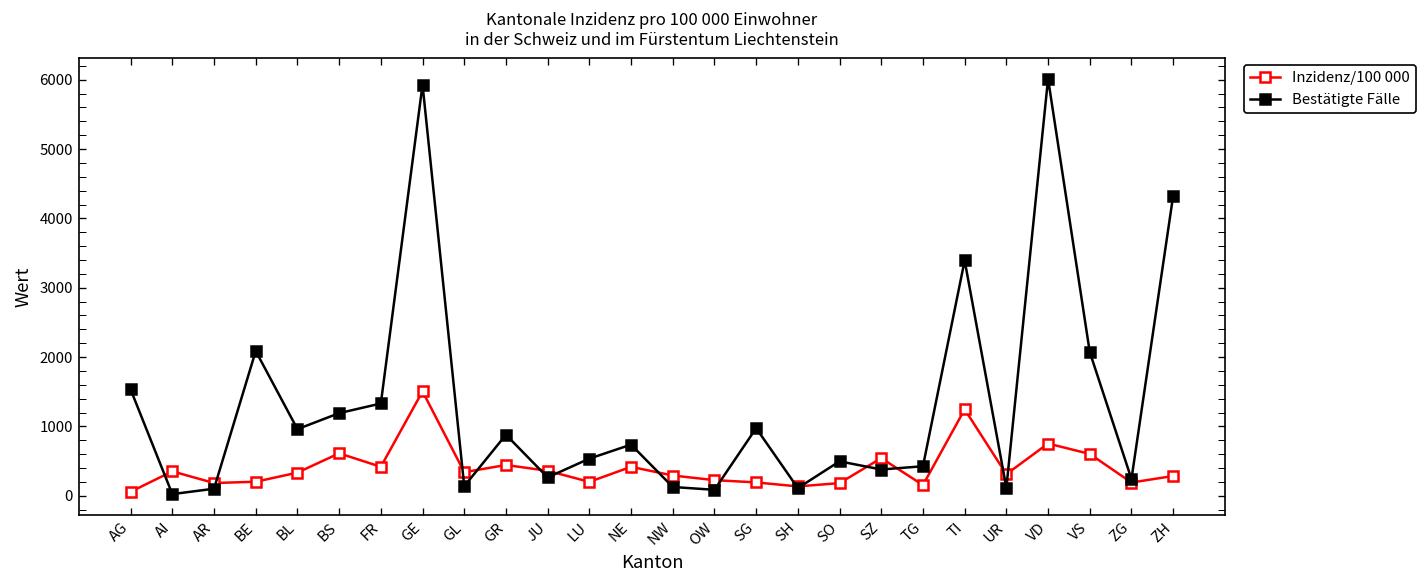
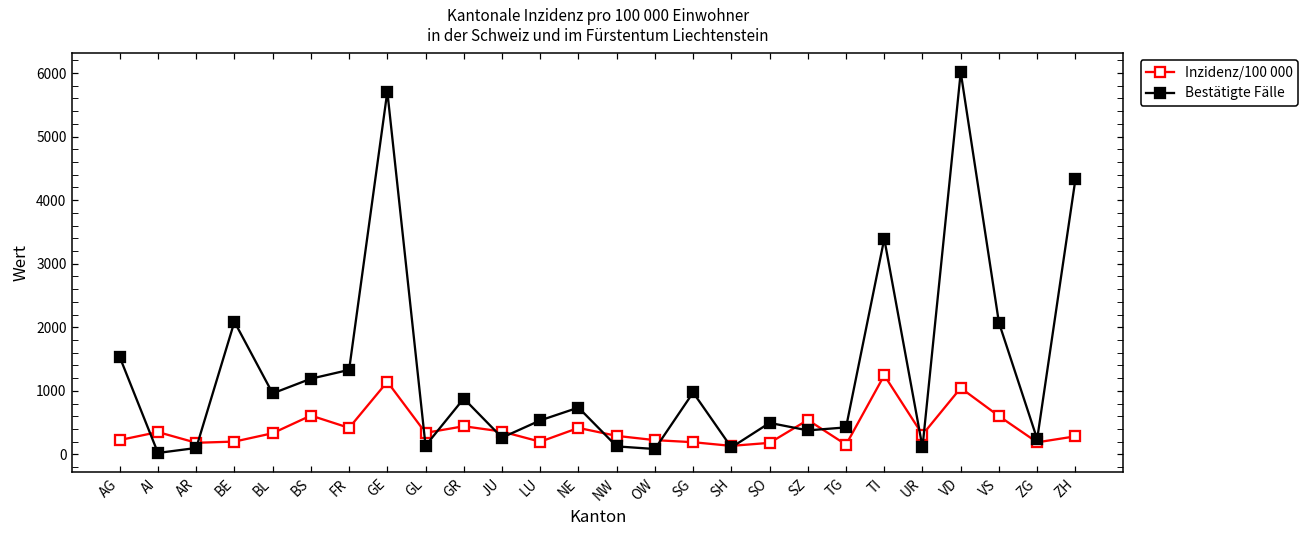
Inzidenz/100 000, AG: 100 -> 200
Inzidenz/100 000, GE: 1500 -> 1100
Bestätigte Fälle, GE: 5900 -> 5700
Inzidenz/100 000, VD: 800 -> 1000
